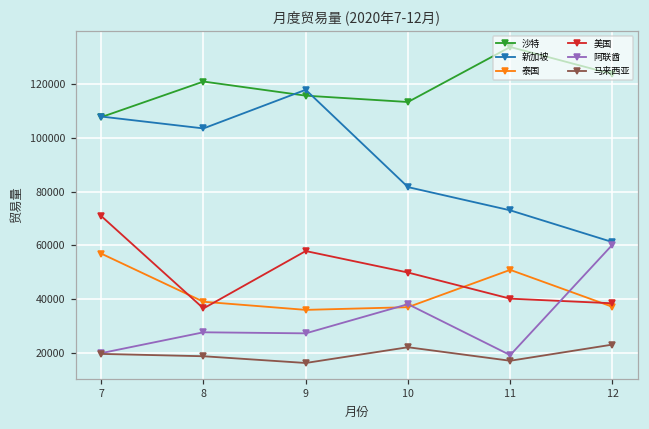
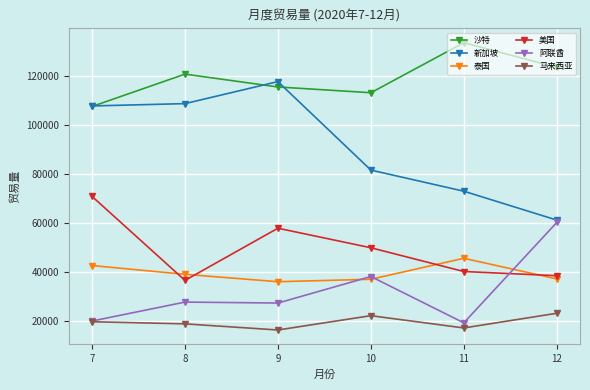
泰国, 7: 57000 -> 43000
新加坡, 8: 103000 -> 109000
泰国, 11: 51000 -> 46000
